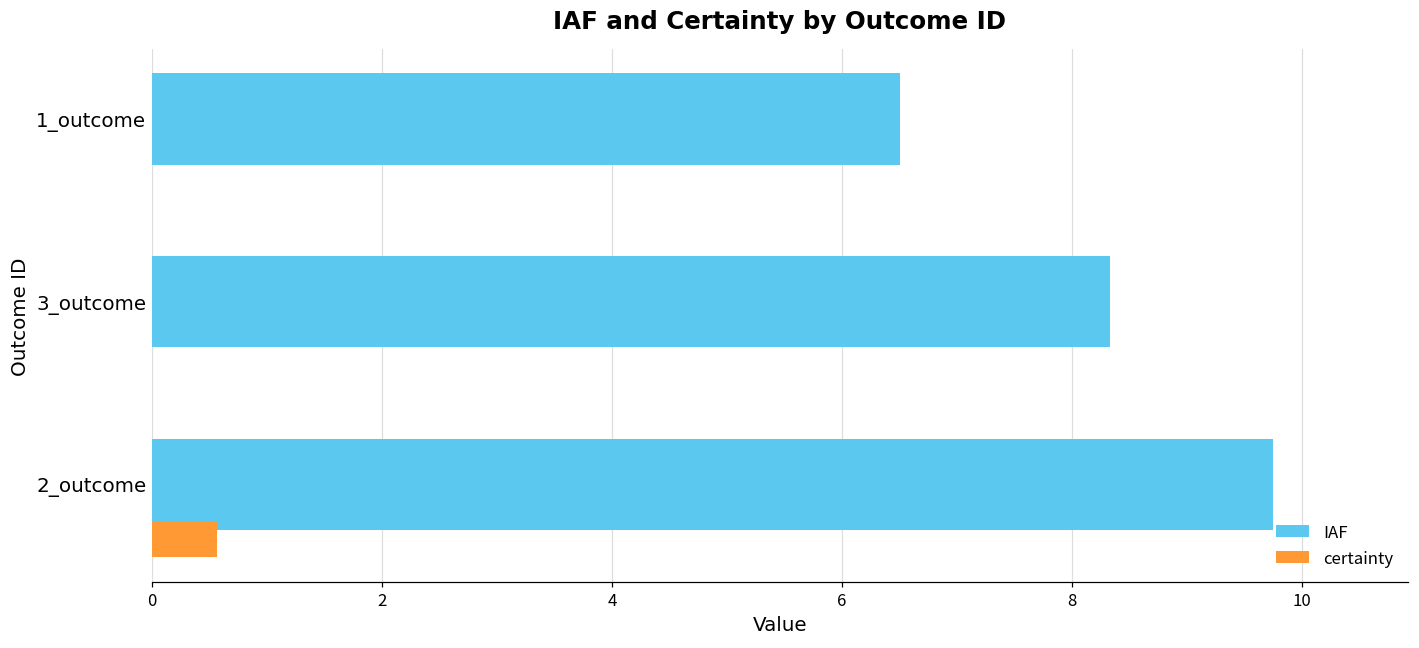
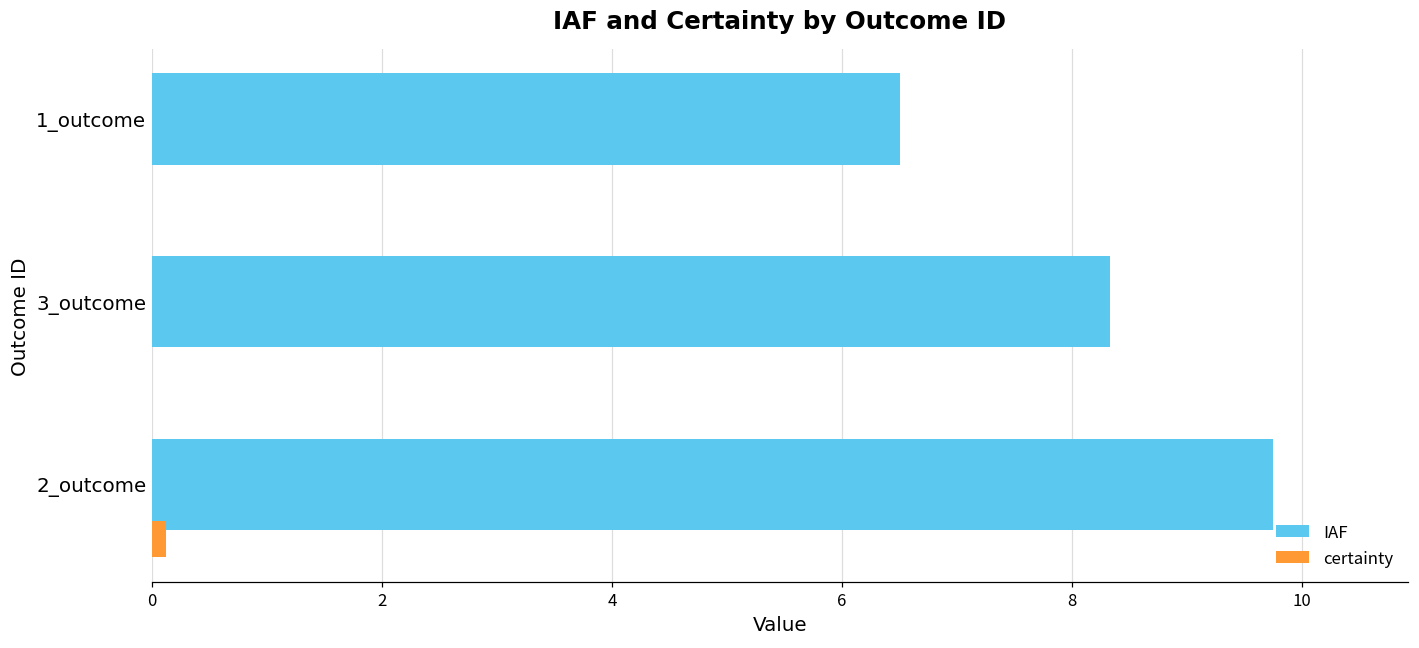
certainty, 2_outcome: 0.57 -> 0.12
